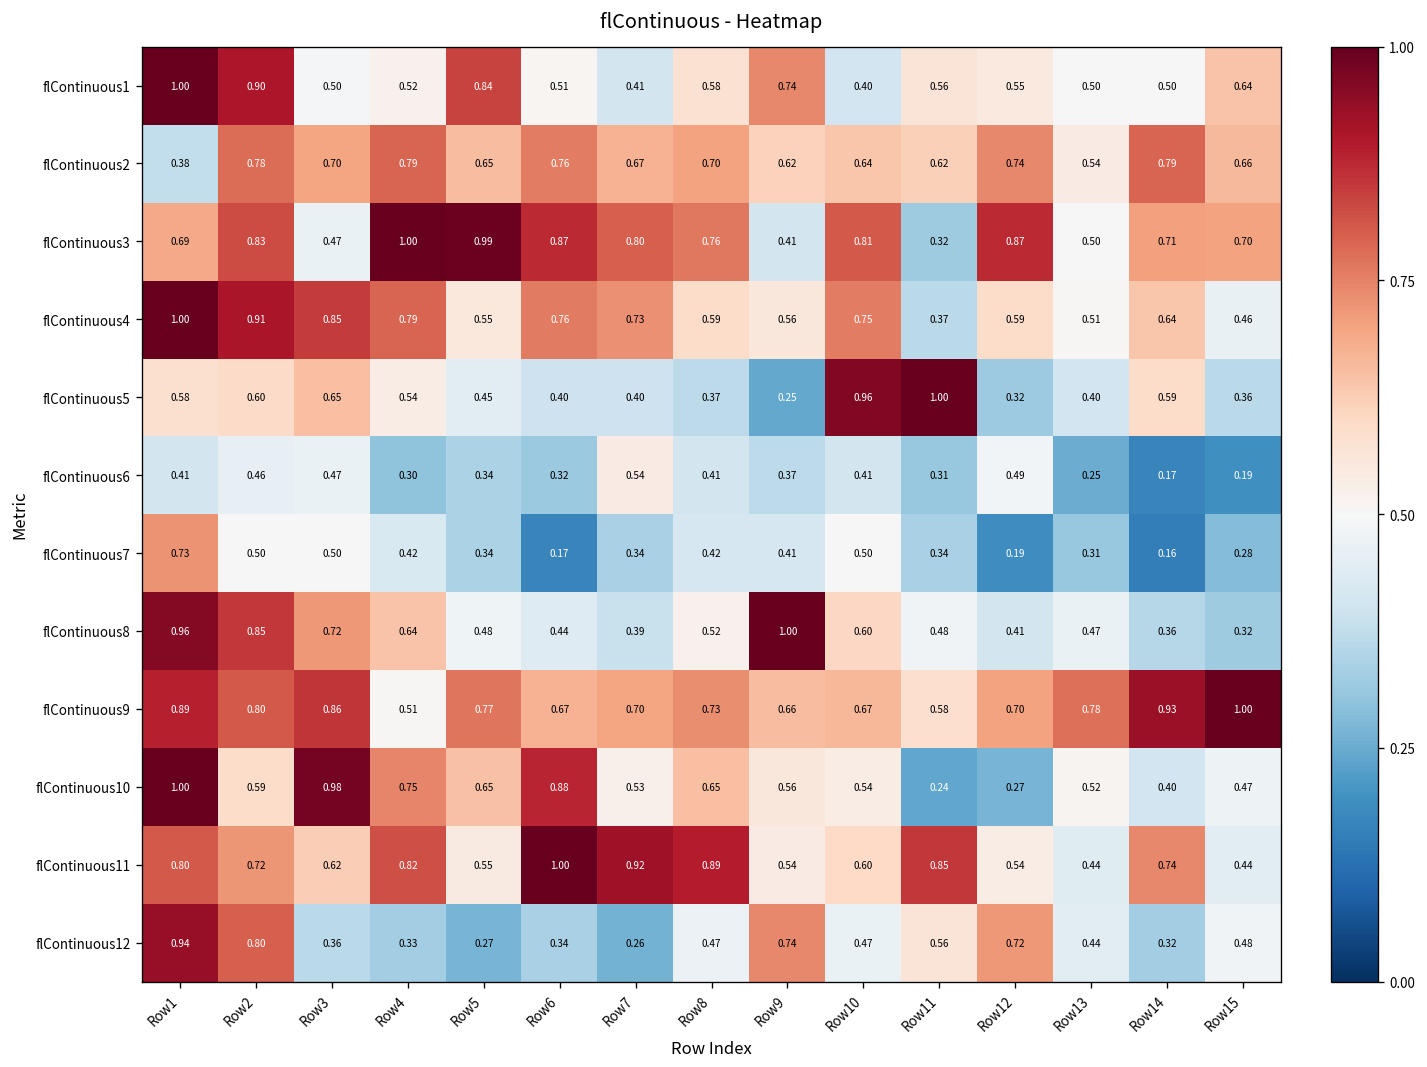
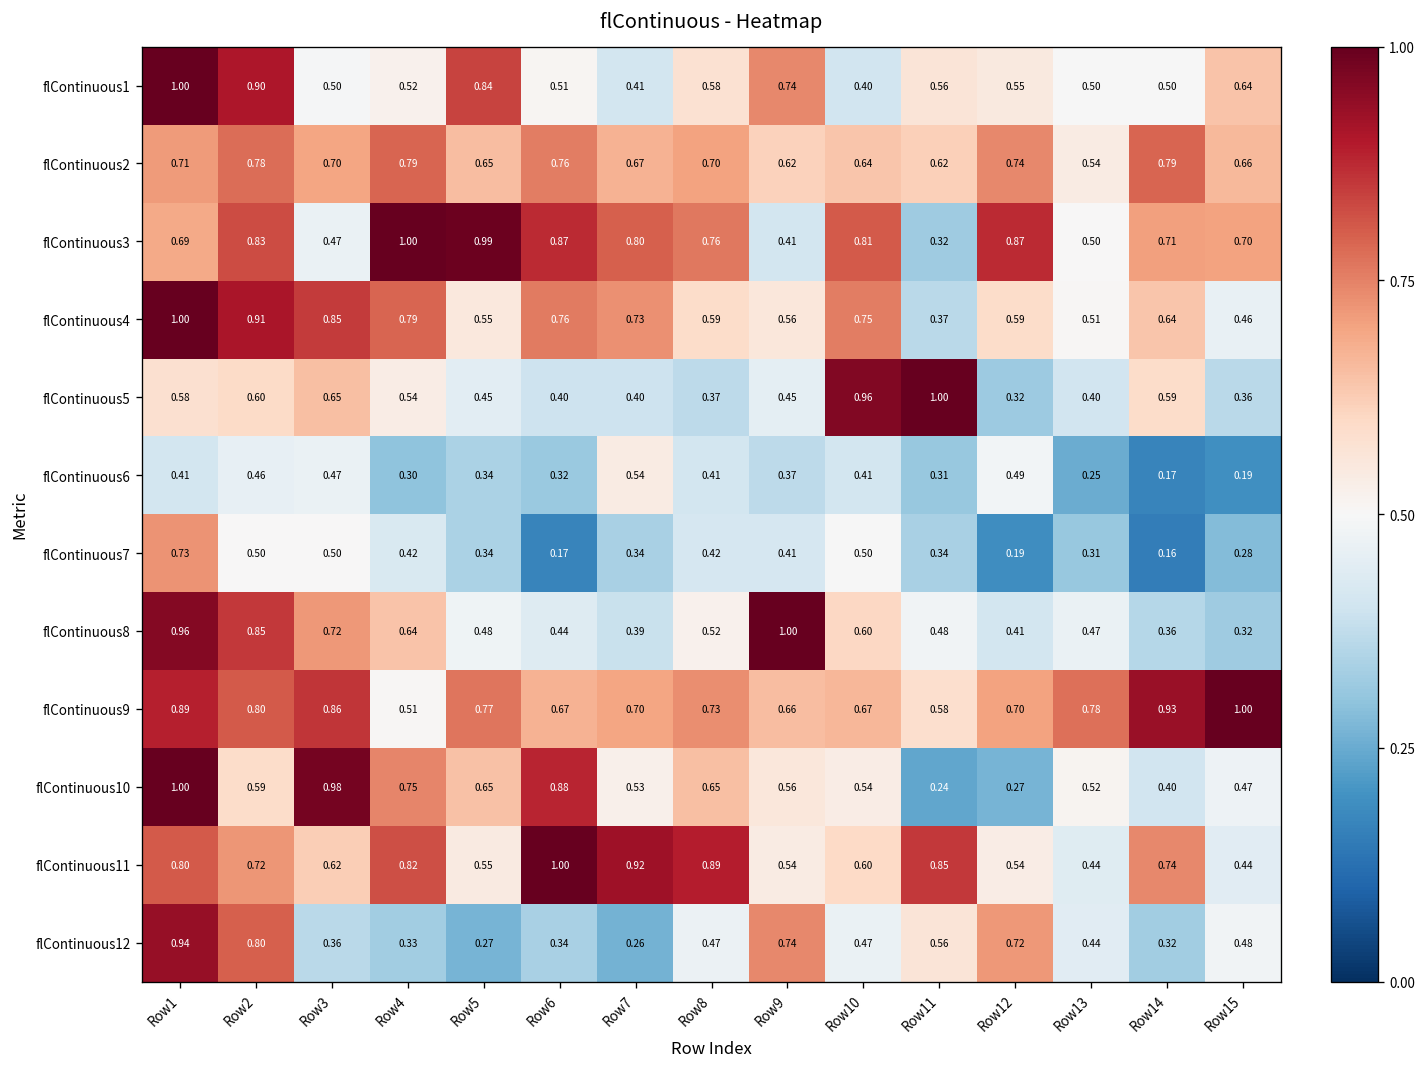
flContinuous2, Row1: 0.38 -> 0.71
flContinuous5, Row9: 0.25 -> 0.45
